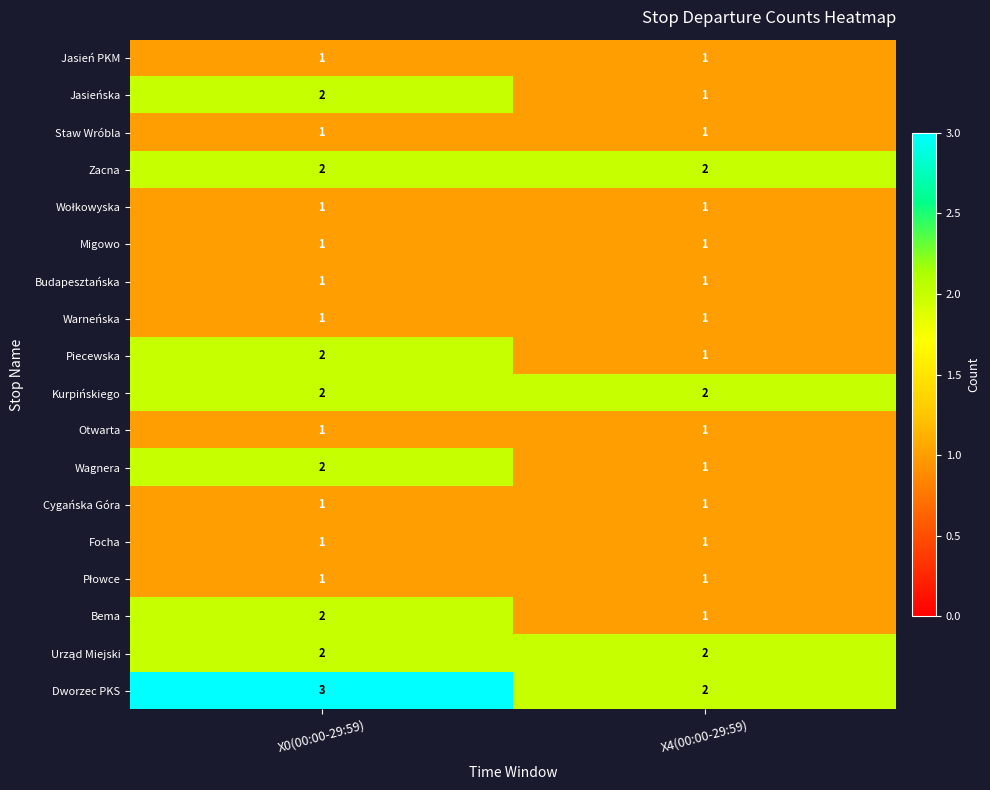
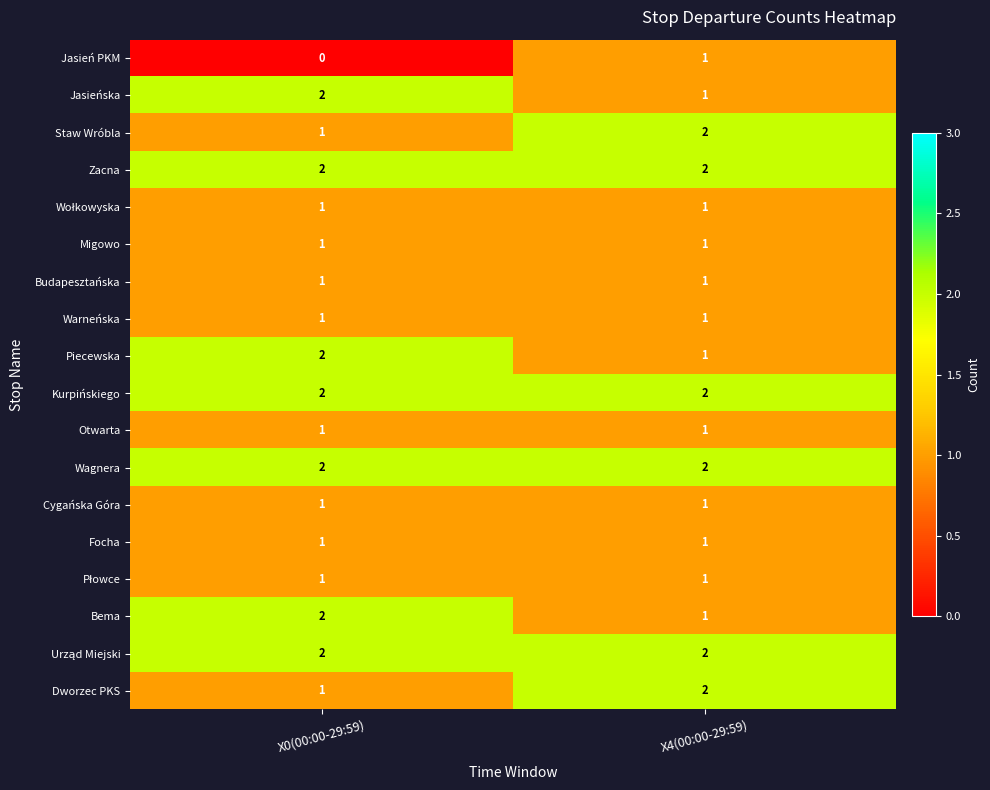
Jasień PKM, X0(00:00-29:59): 1 -> 0
Staw Wróbla, X4(00:00-29:59): 1 -> 2
Wagnera, X4(00:00-29:59): 1 -> 2
Dworzec PKS, X0(00:00-29:59): 3 -> 1
